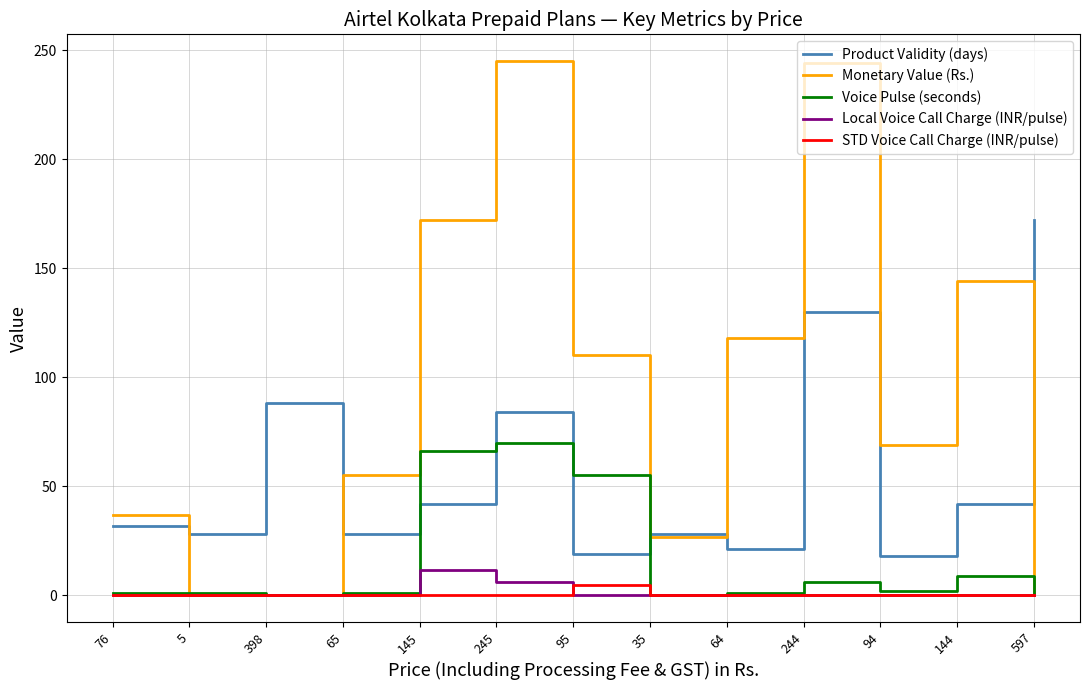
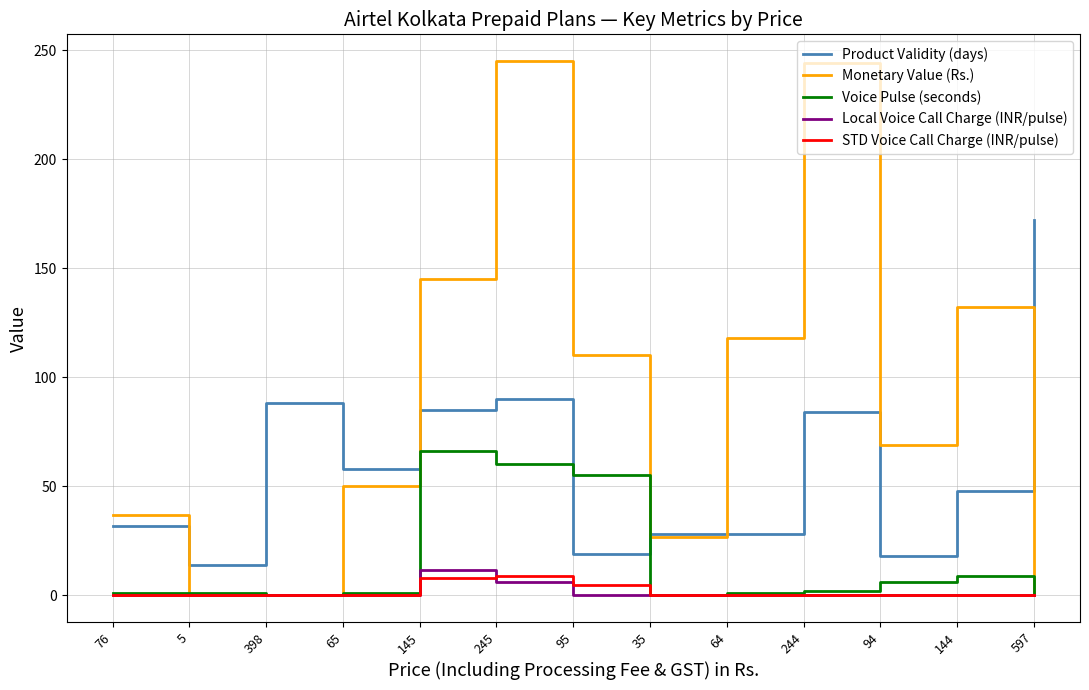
Product Validity (days), 5: 28 -> 14
Product Validity (days), 65: 28 -> 58
Monetary Value (Rs.), 65: 55 -> 50
Product Validity (days), 145: 42 -> 85
Monetary Value (Rs.), 145: 172 -> 145
STD Voice Call Charge (INR/pulse), 145: 0 -> 8
Product Validity (days), 245: 84 -> 90
Voice Pulse (seconds), 245: 70 -> 60
STD Voice Call Charge (INR/pulse), 245: 0 -> 9
Product Validity (days), 64: 21 -> 28
Product Validity (days), 244: 130 -> 84
Voice Pulse (seconds), 244: 6 -> 2
Voice Pulse (seconds), 94: 2 -> 6
Product Validity (days), 144: 42 -> 48
Monetary Value (Rs.), 144: 144 -> 132
